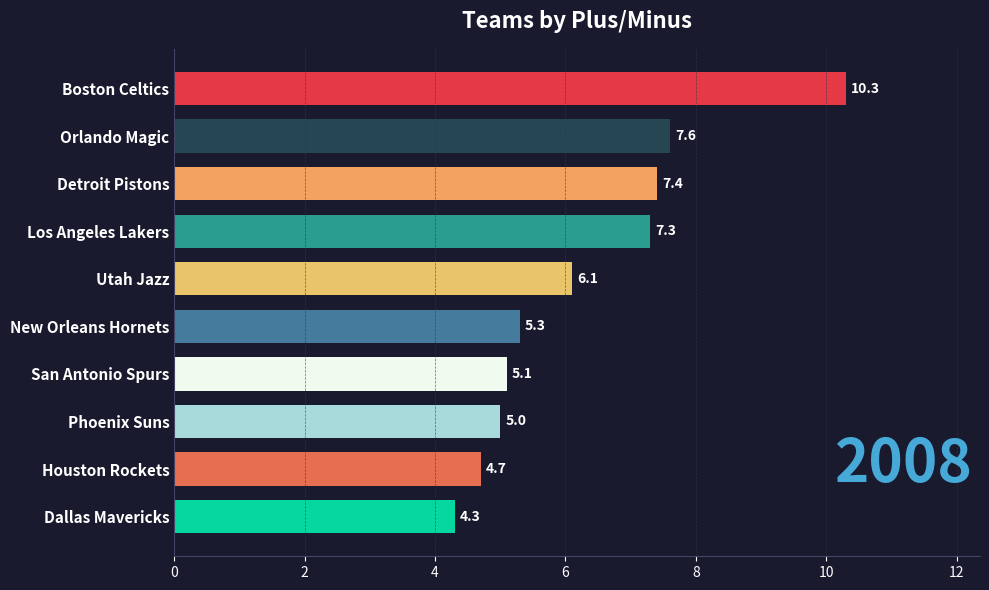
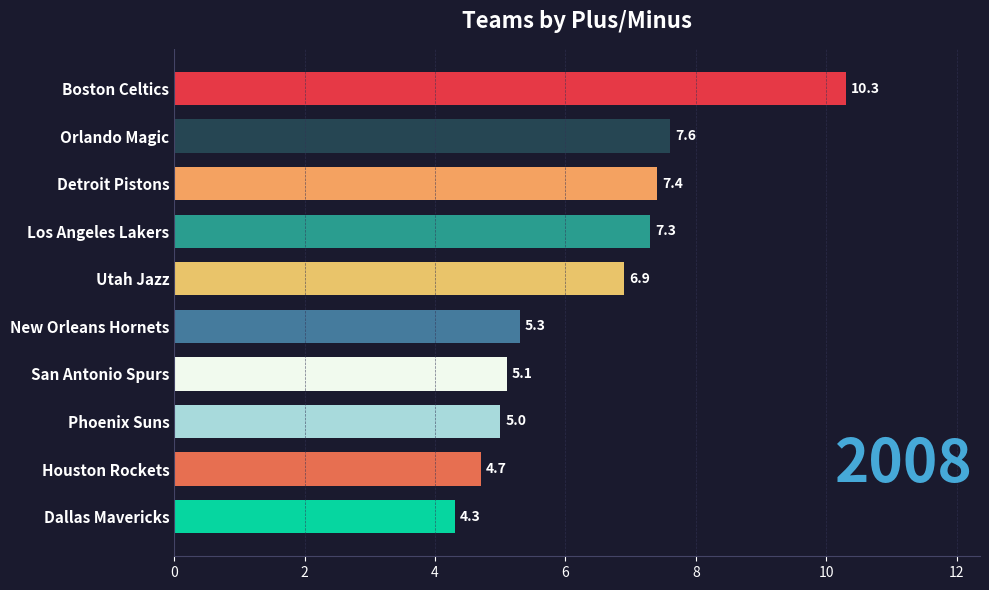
Utah Jazz: 6.1 -> 6.9
